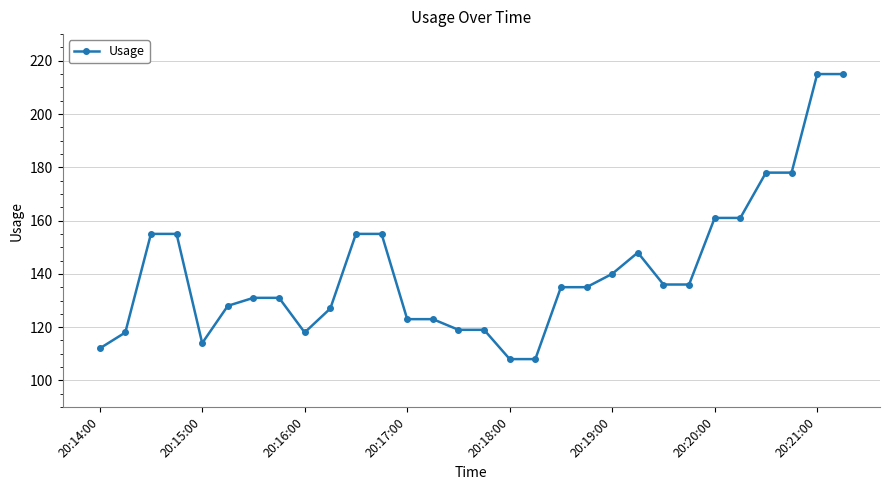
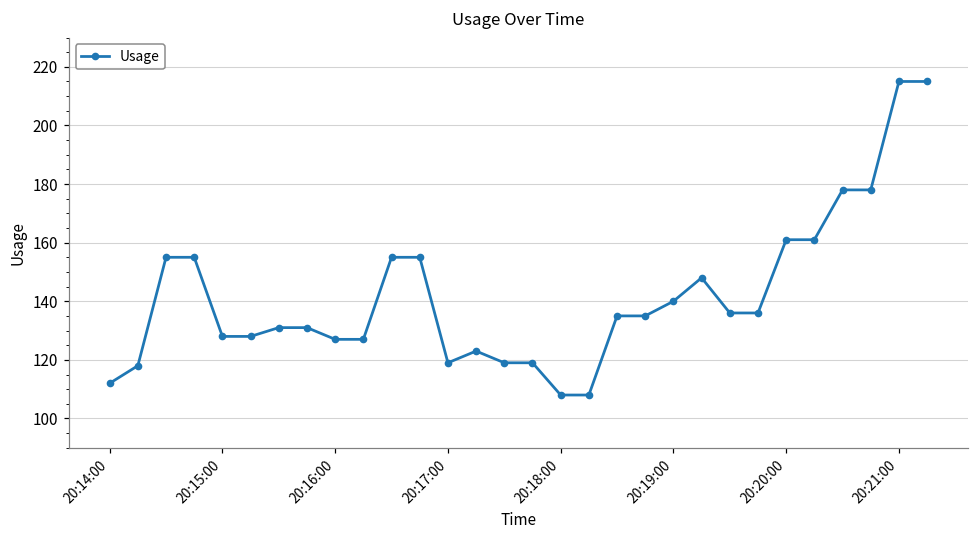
20:15:00: 114 -> 128
20:16:00: 118 -> 127
20:17:00: 123 -> 119
